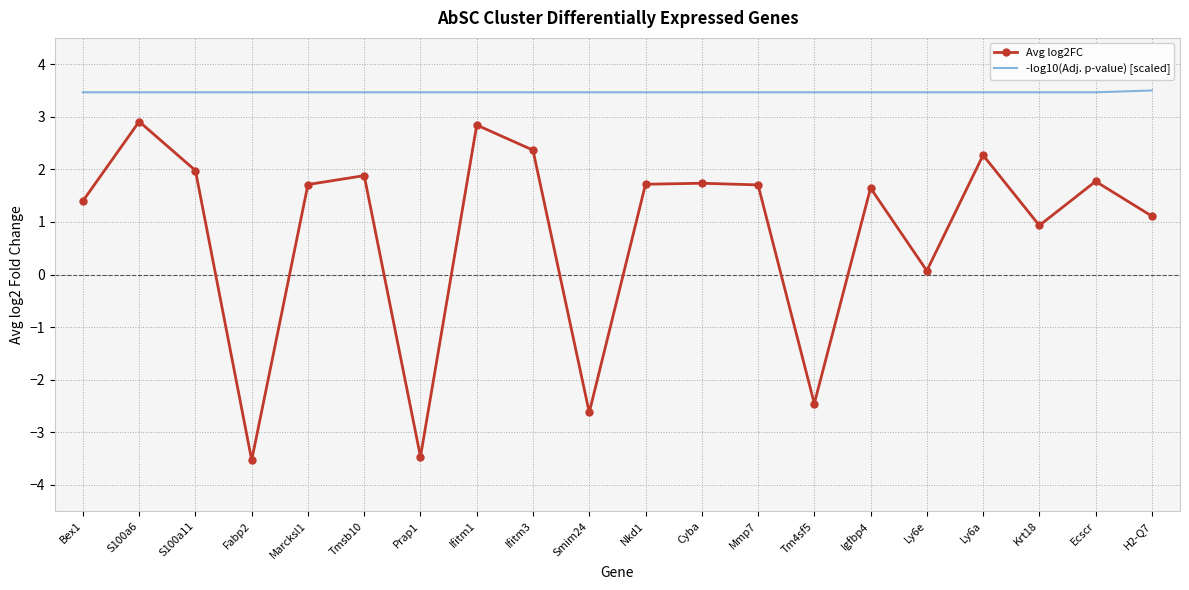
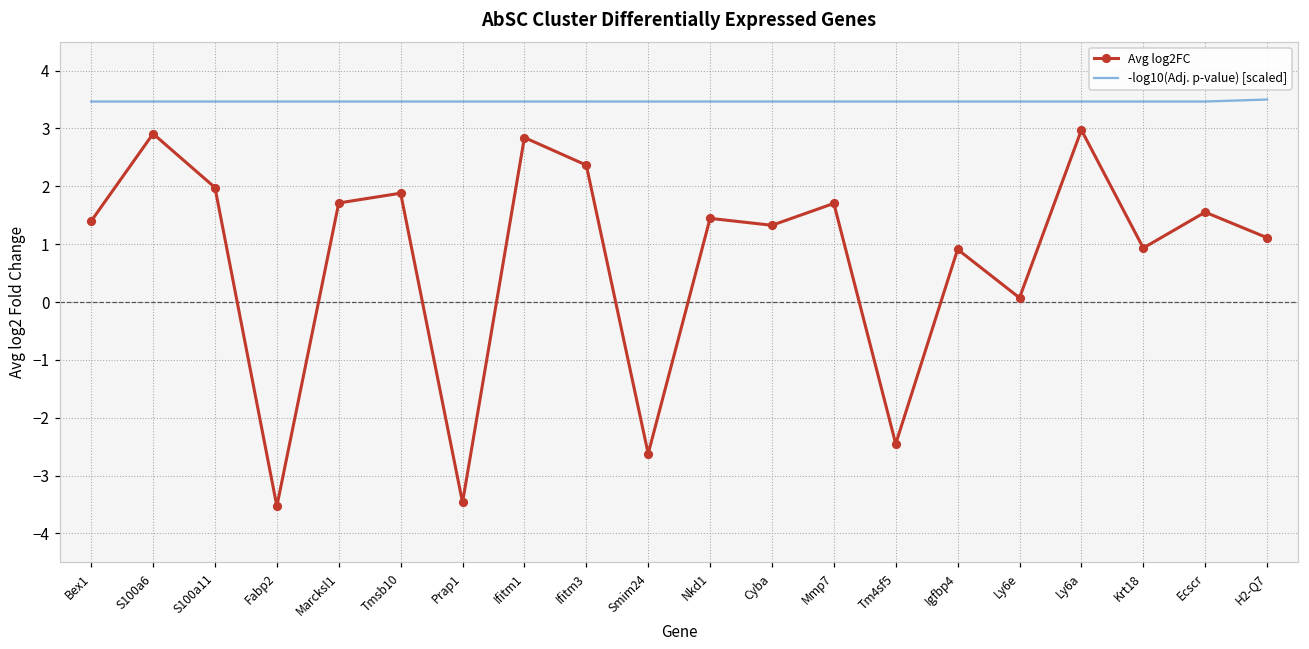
Avg log2FC, Nkd1: 1.7 -> 1.4
Avg log2FC, Cyba: 1.7 -> 1.3
Avg log2FC, Igfbp4: 1.6 -> 0.9
Avg log2FC, Ly6a: 2.3 -> 3.0
Avg log2FC, Ecscr: 1.8 -> 1.6
